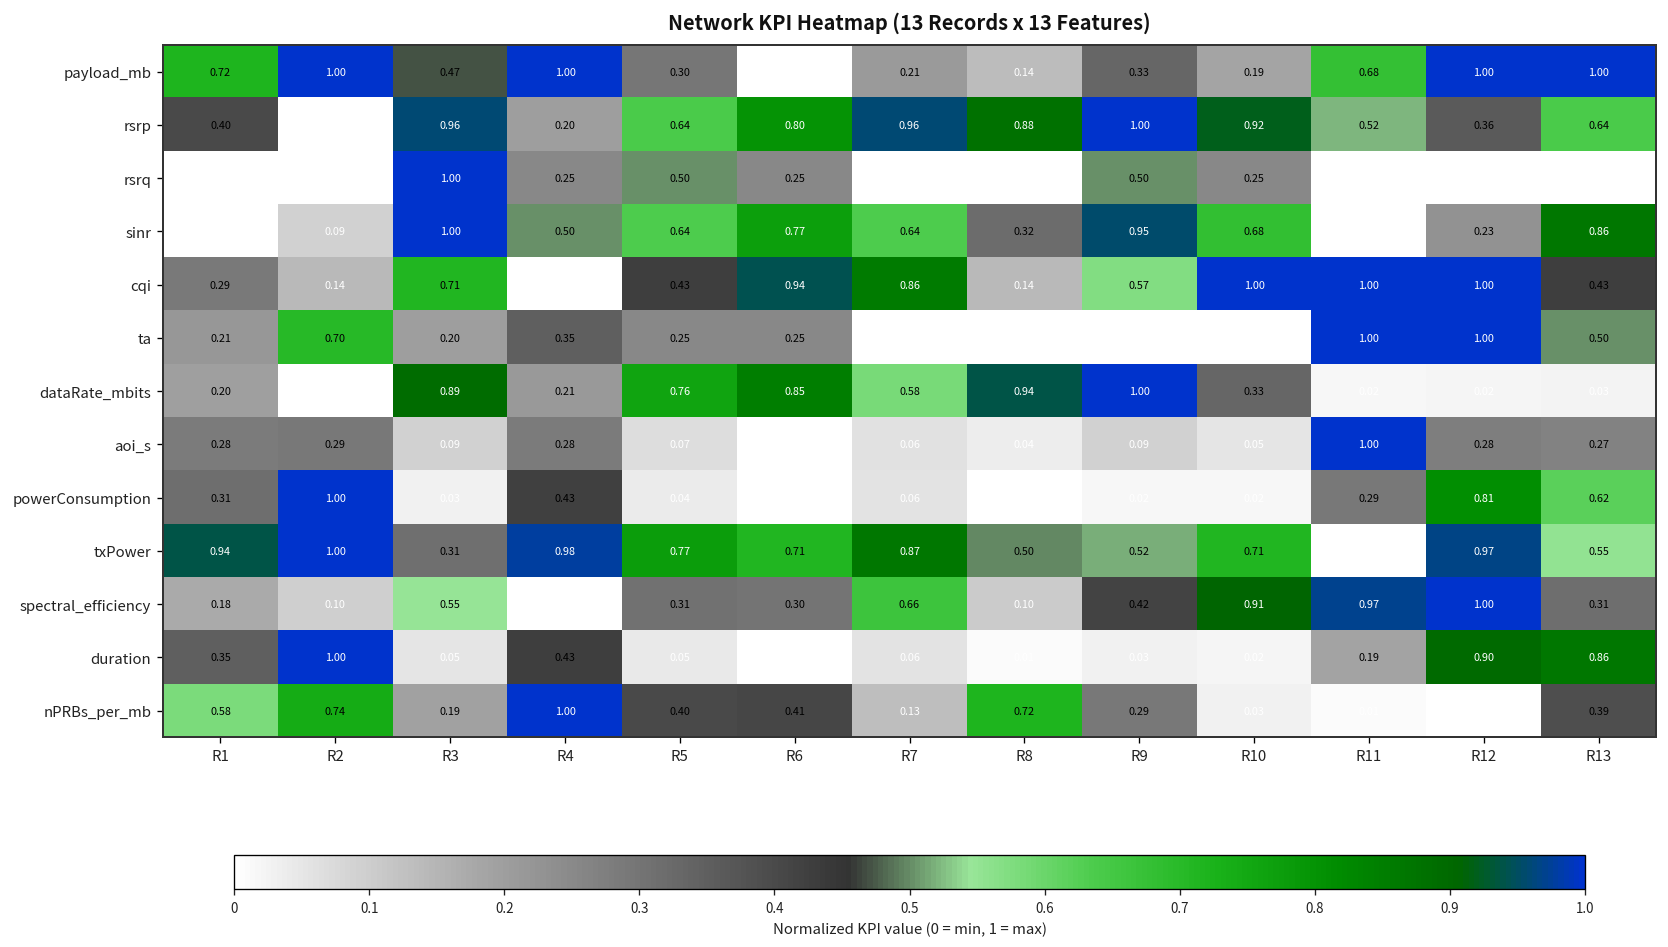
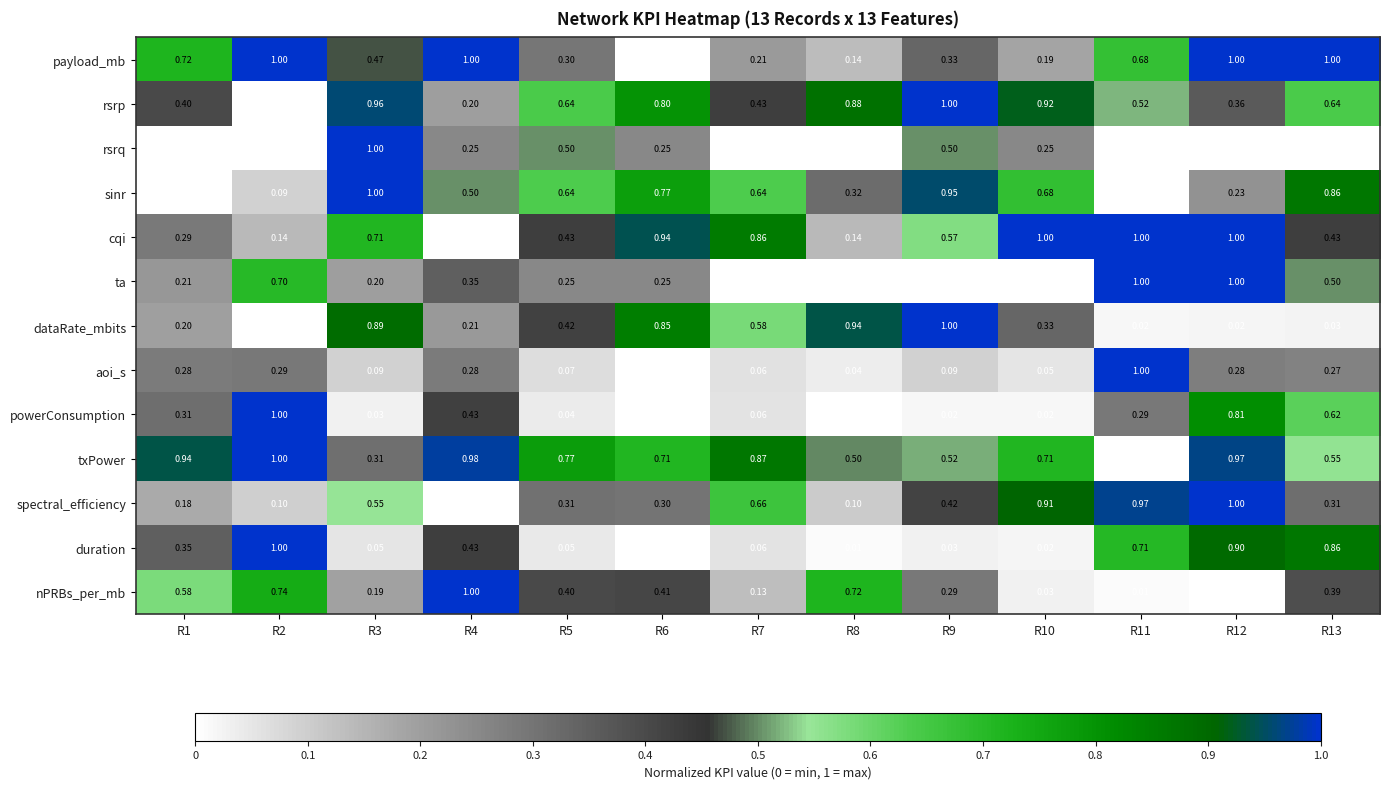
rsrp, R7: 0.96 -> 0.43
dataRate_mbits, R5: 0.76 -> 0.42
duration, R11: 0.19 -> 0.71
